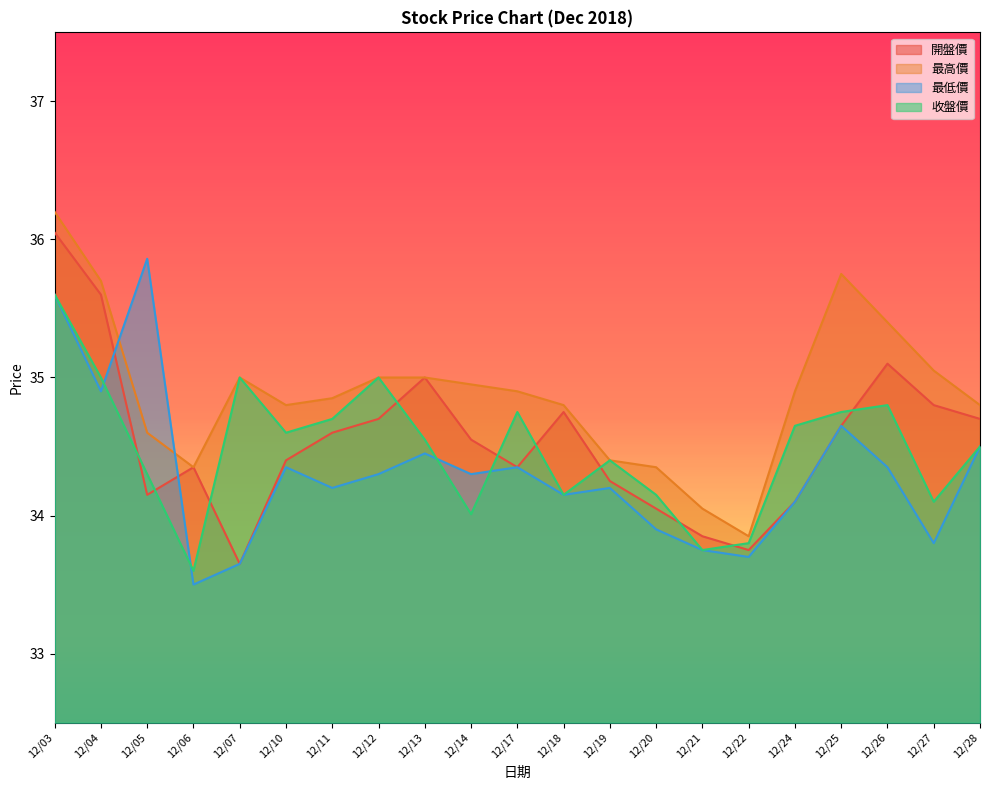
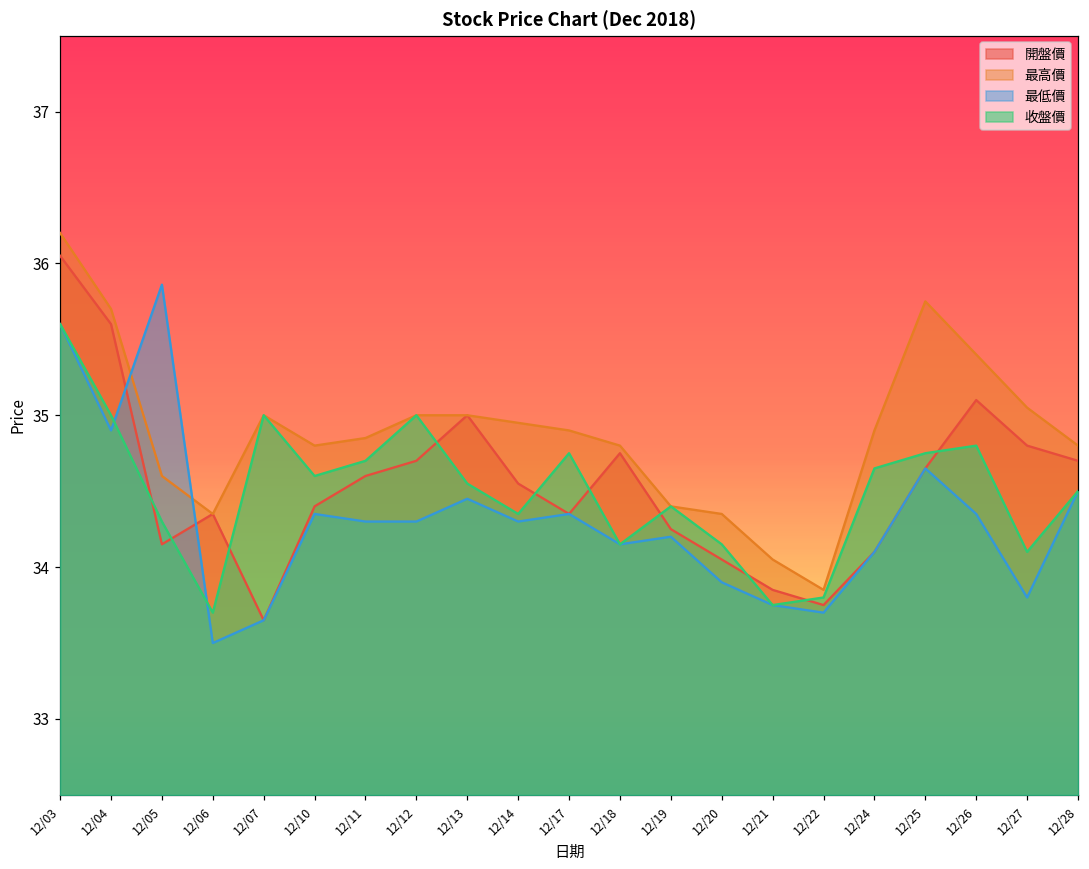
收盤價, 12/06: 33.6 -> 33.7
最低價, 12/11: 34.2 -> 34.3
收盤價, 12/14: 34.01 -> 34.35
